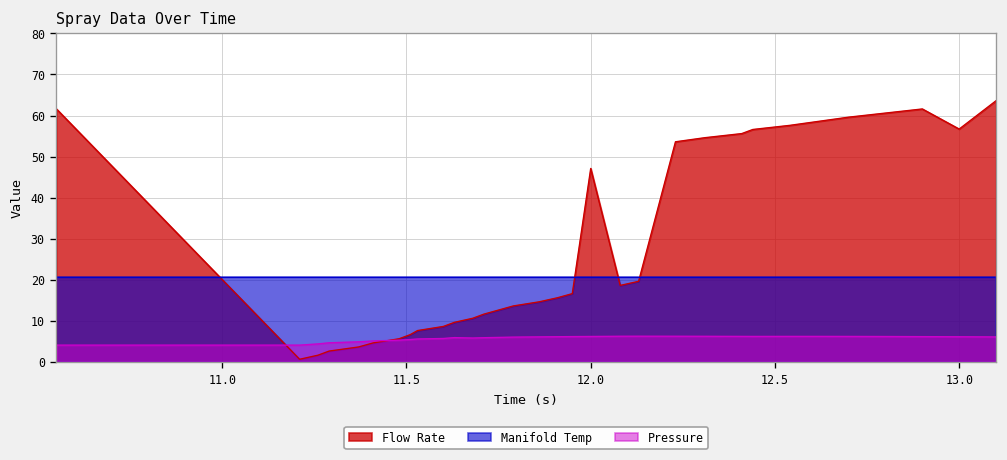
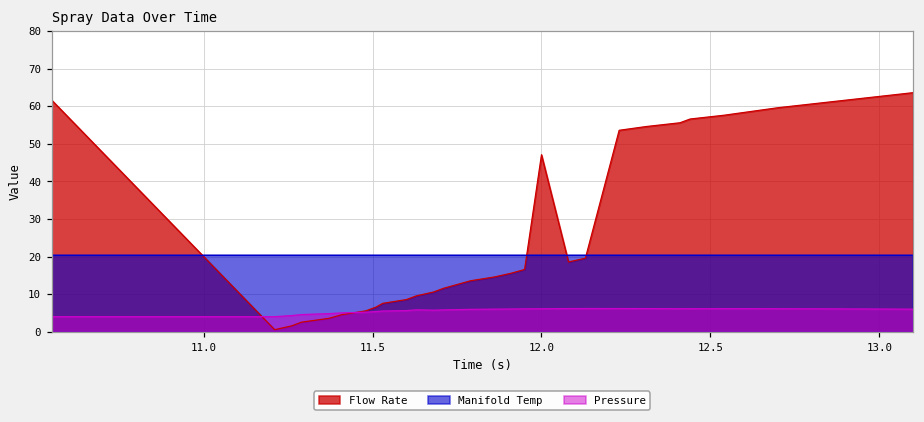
Flow Rate, 13.0: 57 -> 63
